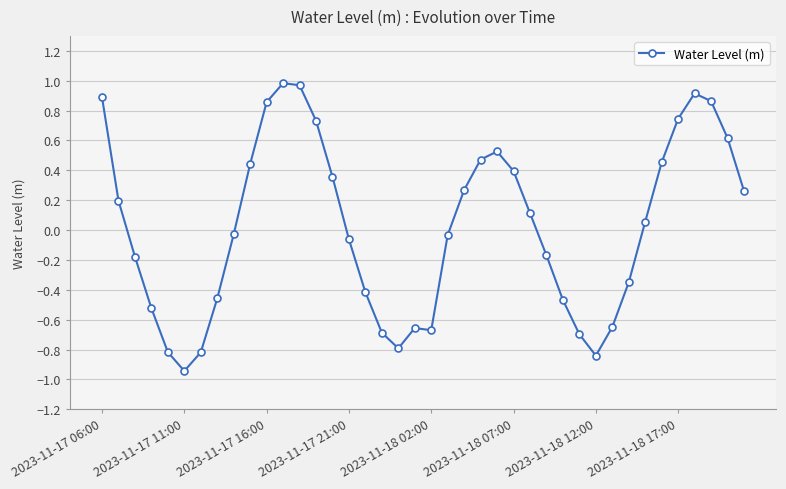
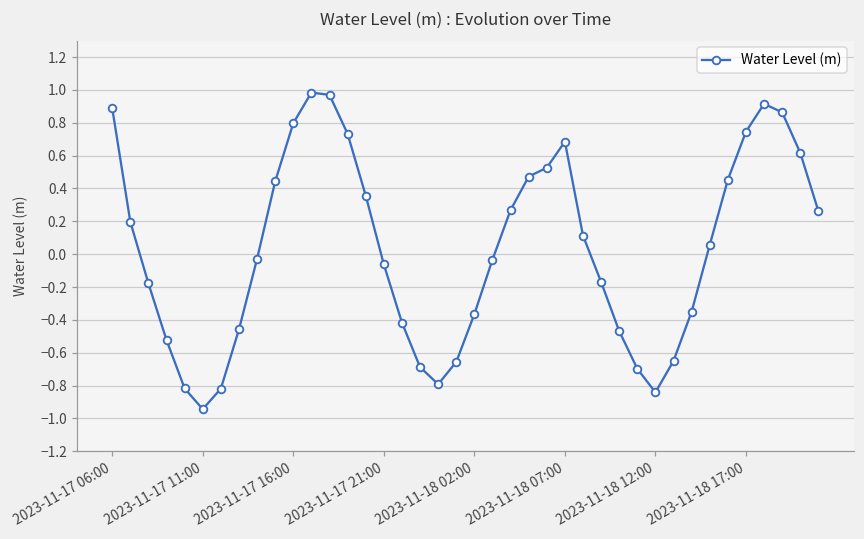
2023-11-17 16:00: 0.86 -> 0.80
2023-11-18 02:00: -0.67 -> -0.37
2023-11-18 07:00: 0.40 -> 0.69
